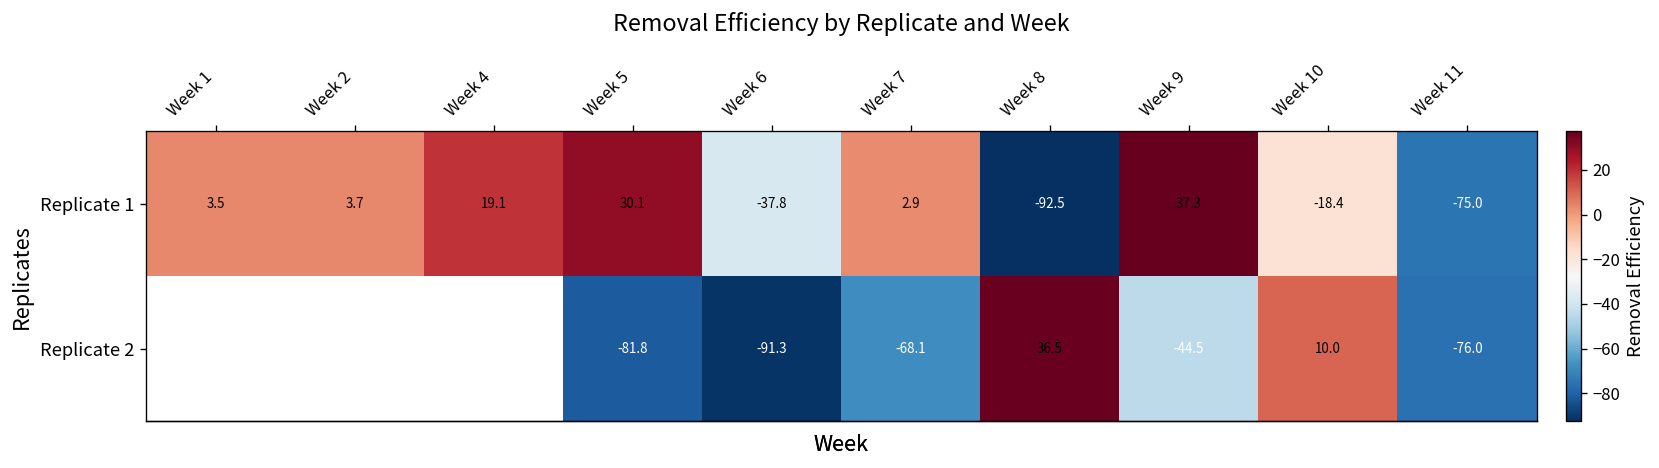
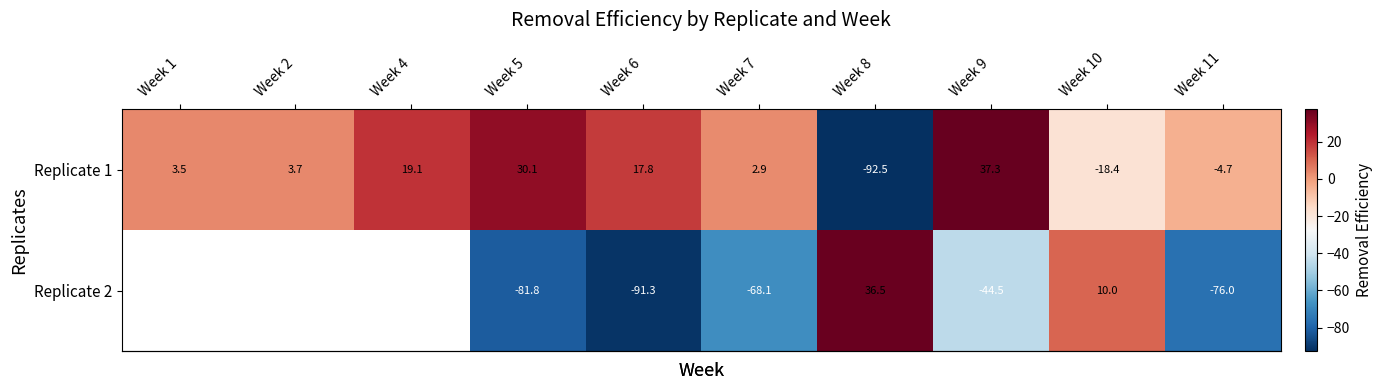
Replicate 1, Week 6: -37.8 -> 17.8
Replicate 1, Week 11: -75.0 -> -4.7
